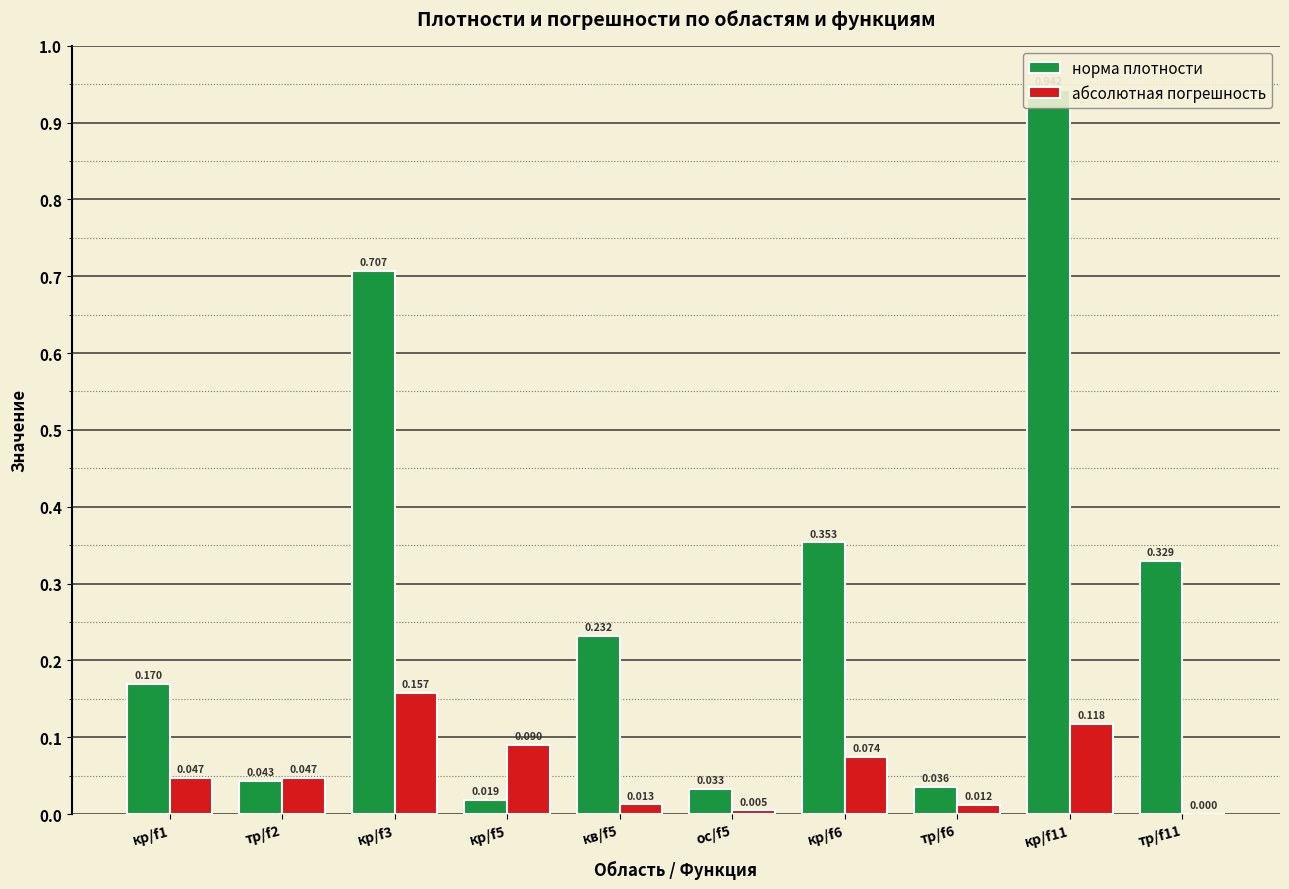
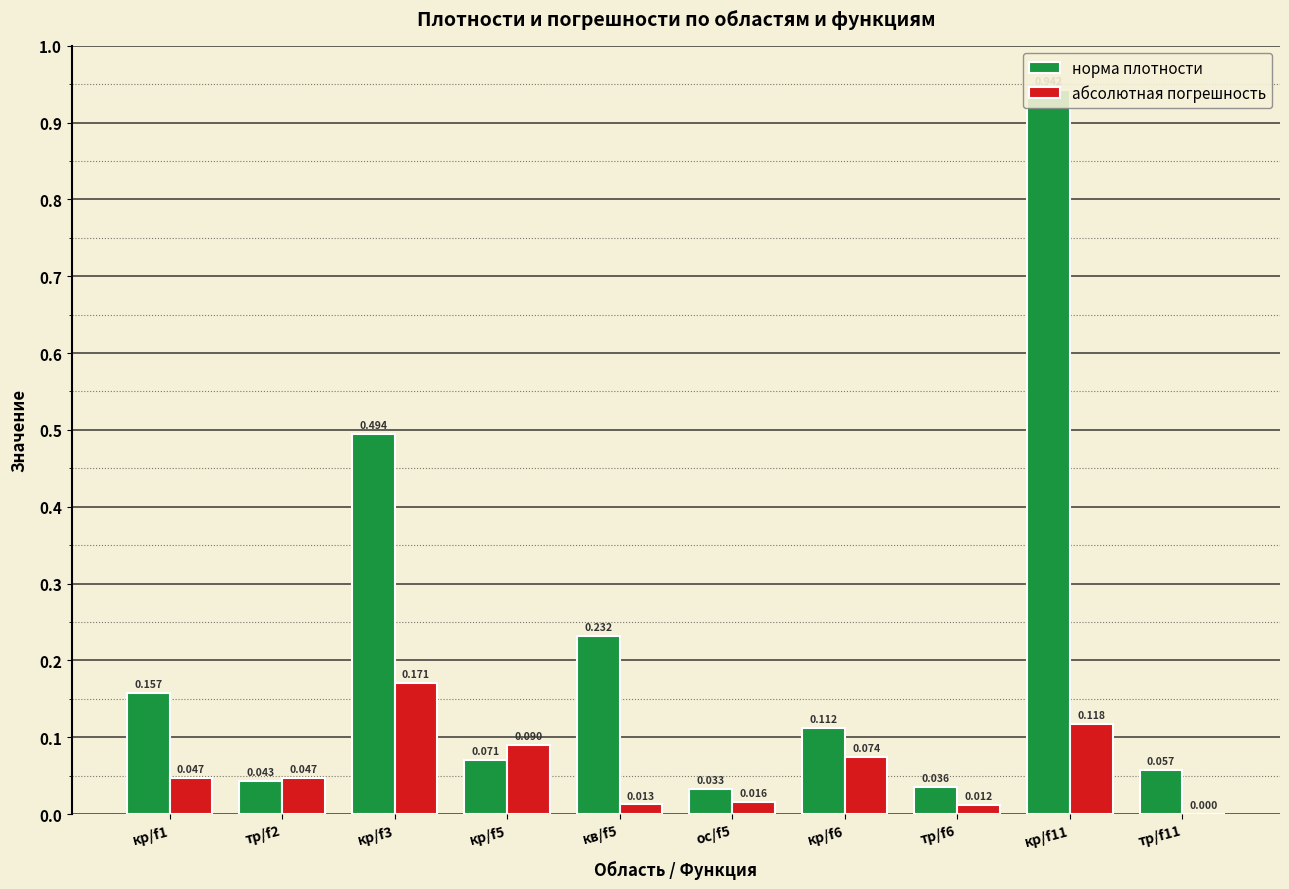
норма плотности, кр/f1: 0.170 -> 0.157
норма плотности, кр/f3: 0.707 -> 0.494
абсолютная погрешность, кр/f3: 0.157 -> 0.171
норма плотности, кр/f5: 0.019 -> 0.071
абсолютная погрешность, ос/f5: 0.005 -> 0.016
норма плотности, кр/f6: 0.353 -> 0.112
норма плотности, тр/f11: 0.329 -> 0.057
